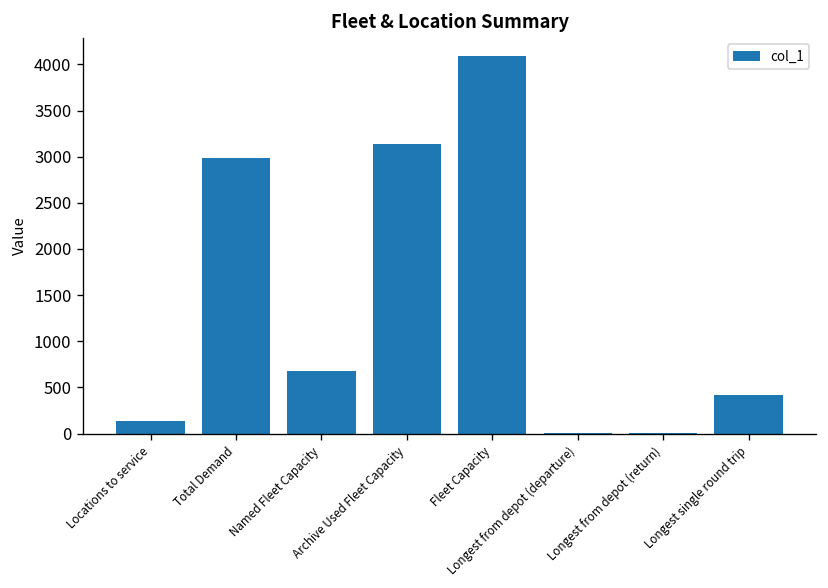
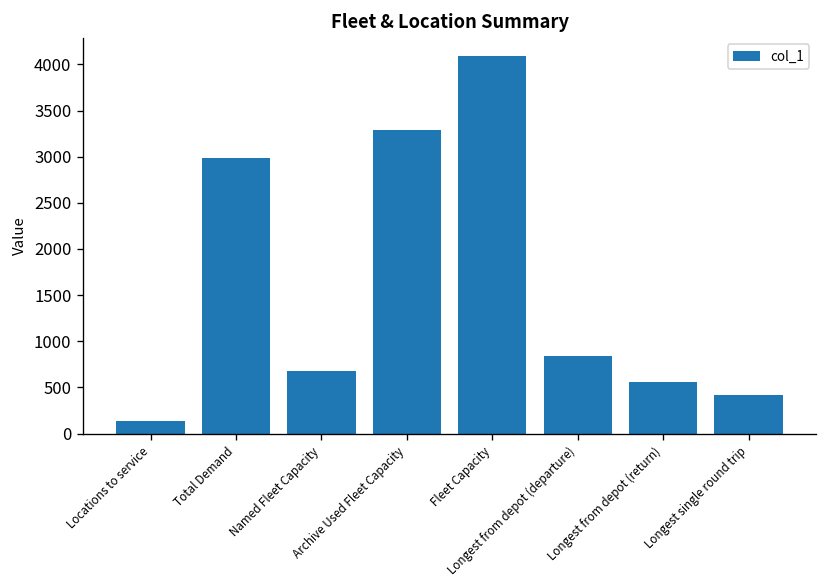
Archive Used Fleet Capacity: 3100 -> 3300
Longest from depot (departure): 0 -> 800
Longest from depot (return): 0 -> 600
